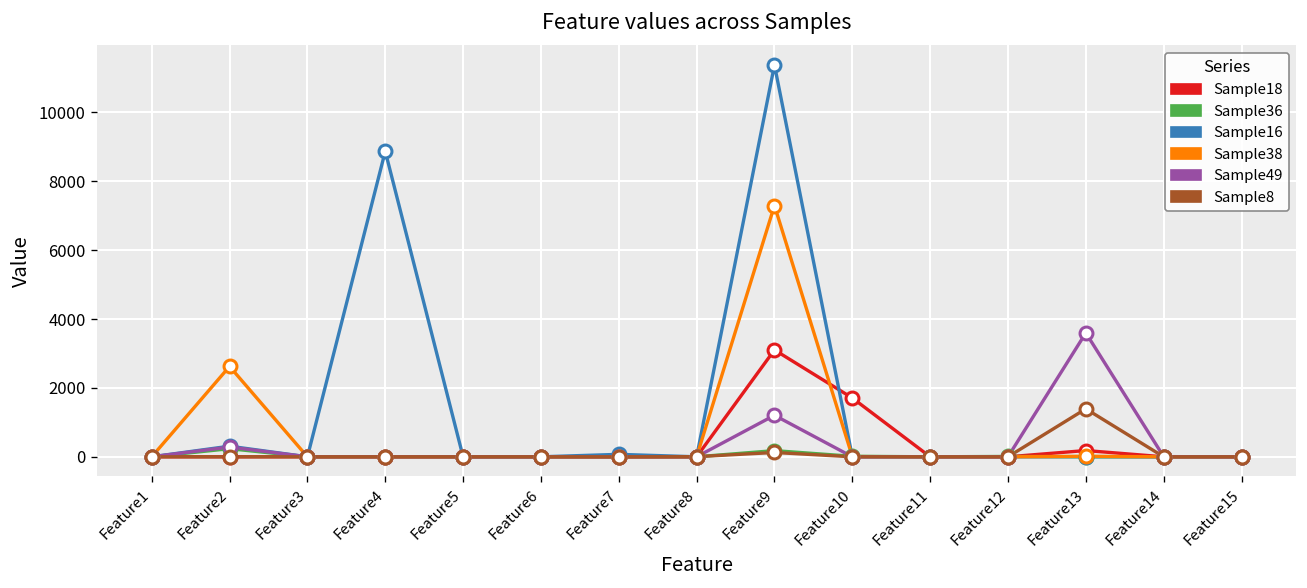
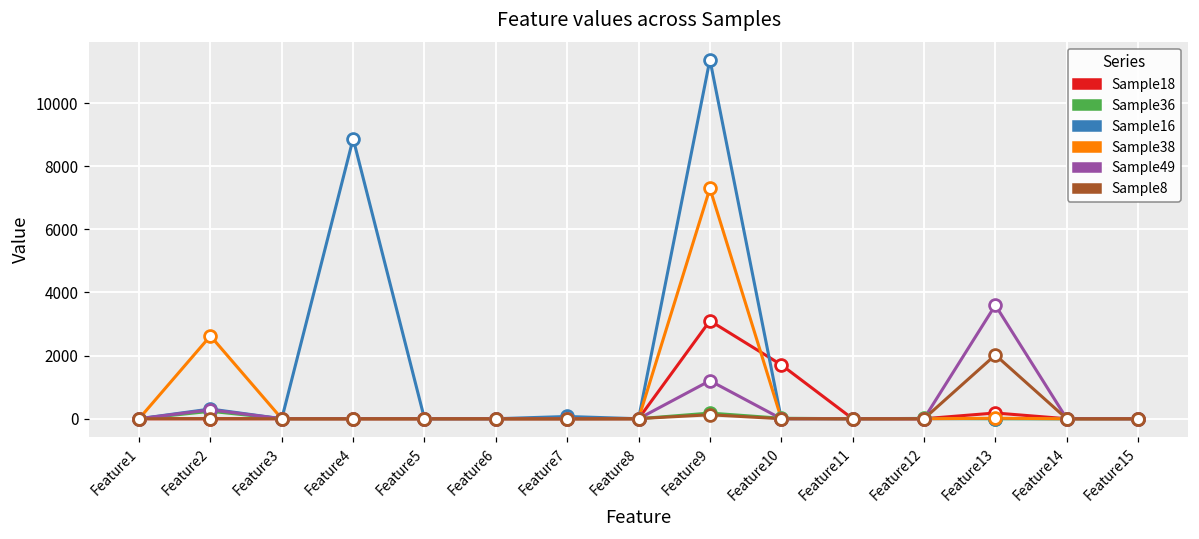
Sample8, Feature13: 1400 -> 2000
